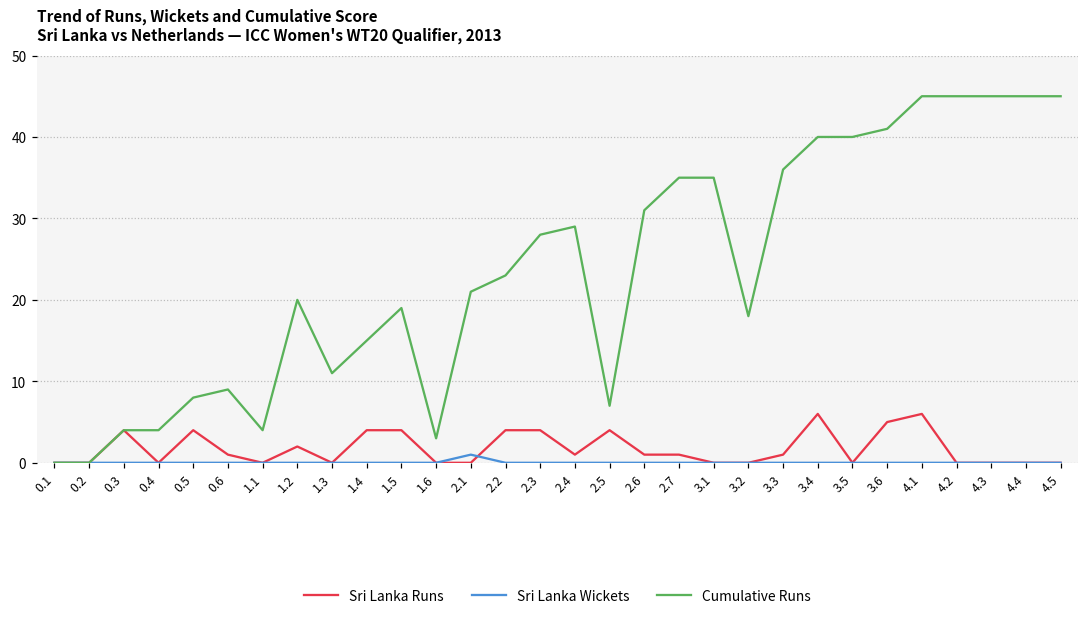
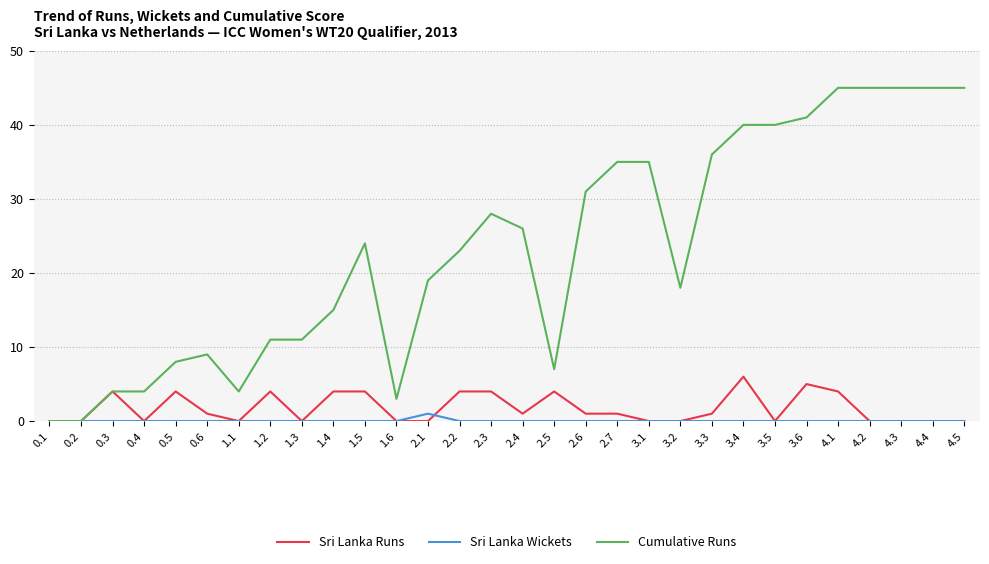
Sri Lanka Runs, 1.2: 2 -> 4
Cumulative Runs, 1.2: 20 -> 11
Cumulative Runs, 1.5: 19 -> 24
Cumulative Runs, 2.1: 21 -> 19
Cumulative Runs, 2.4: 29 -> 26
Sri Lanka Runs, 4.1: 6 -> 4
